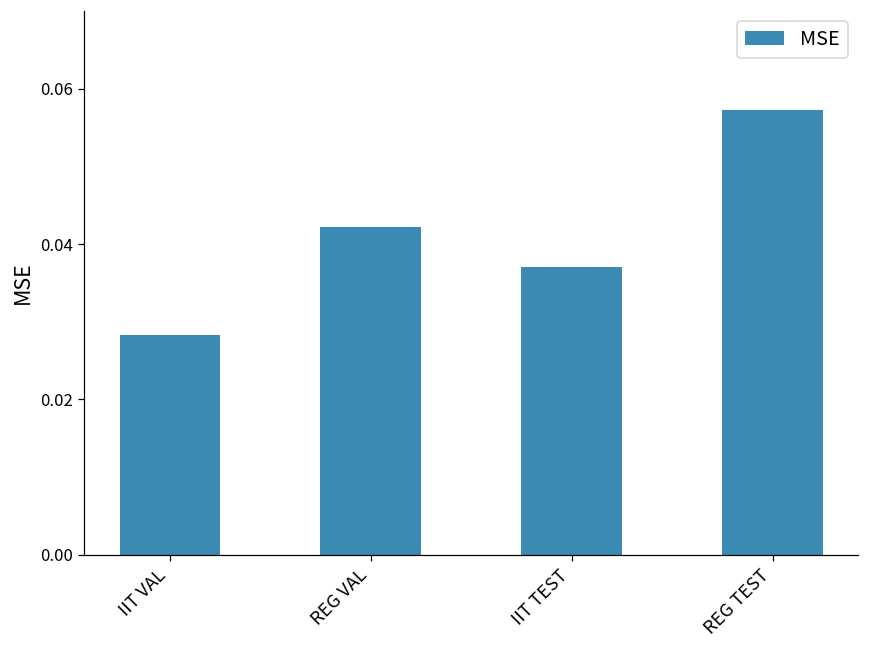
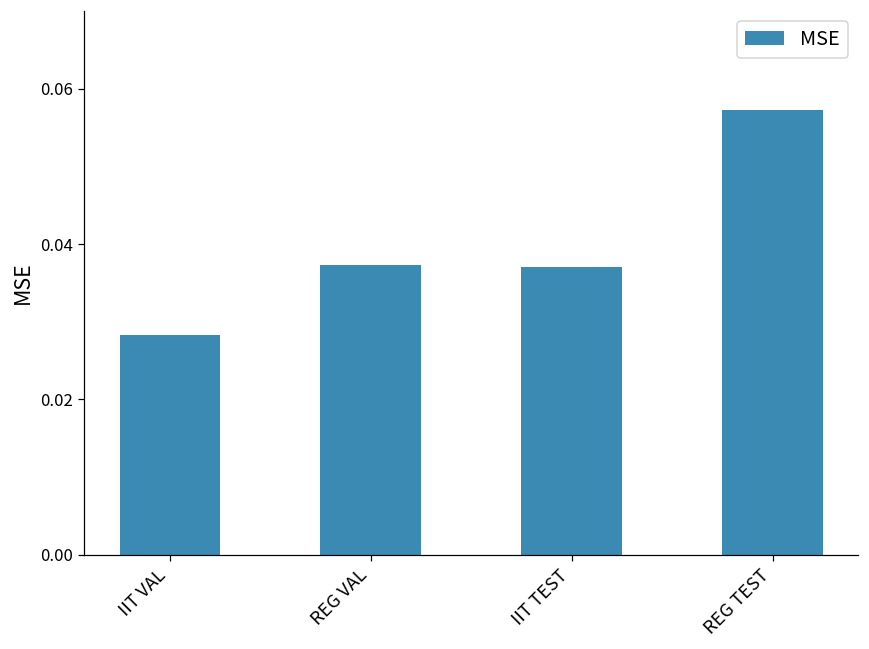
REG VAL: 0.042 -> 0.037
